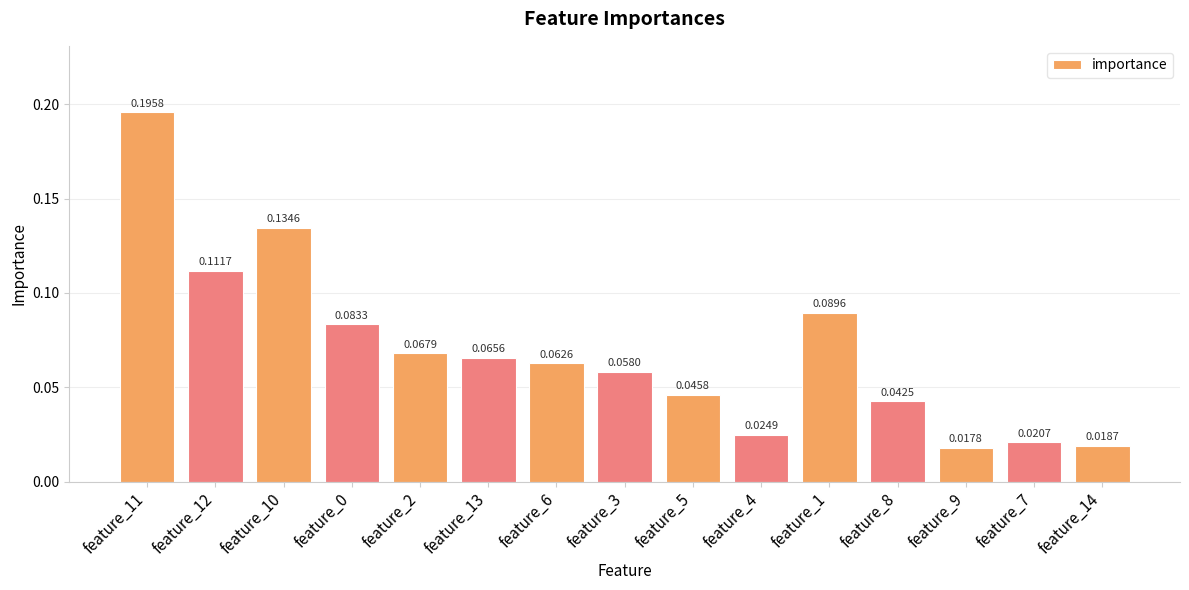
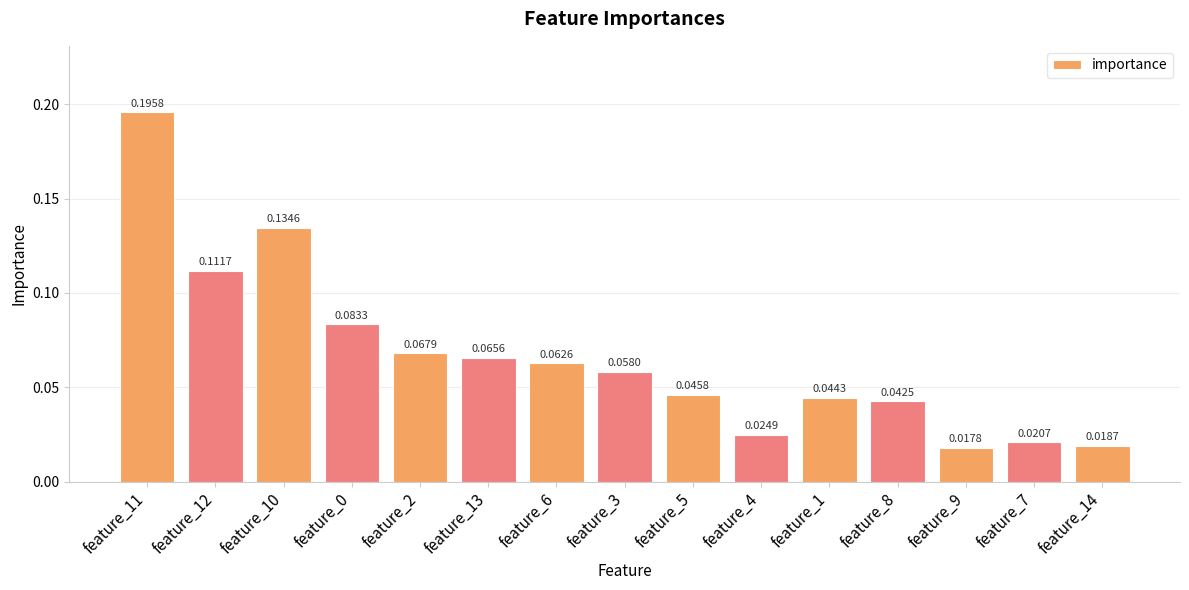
feature_1: 0.0896 -> 0.0443
